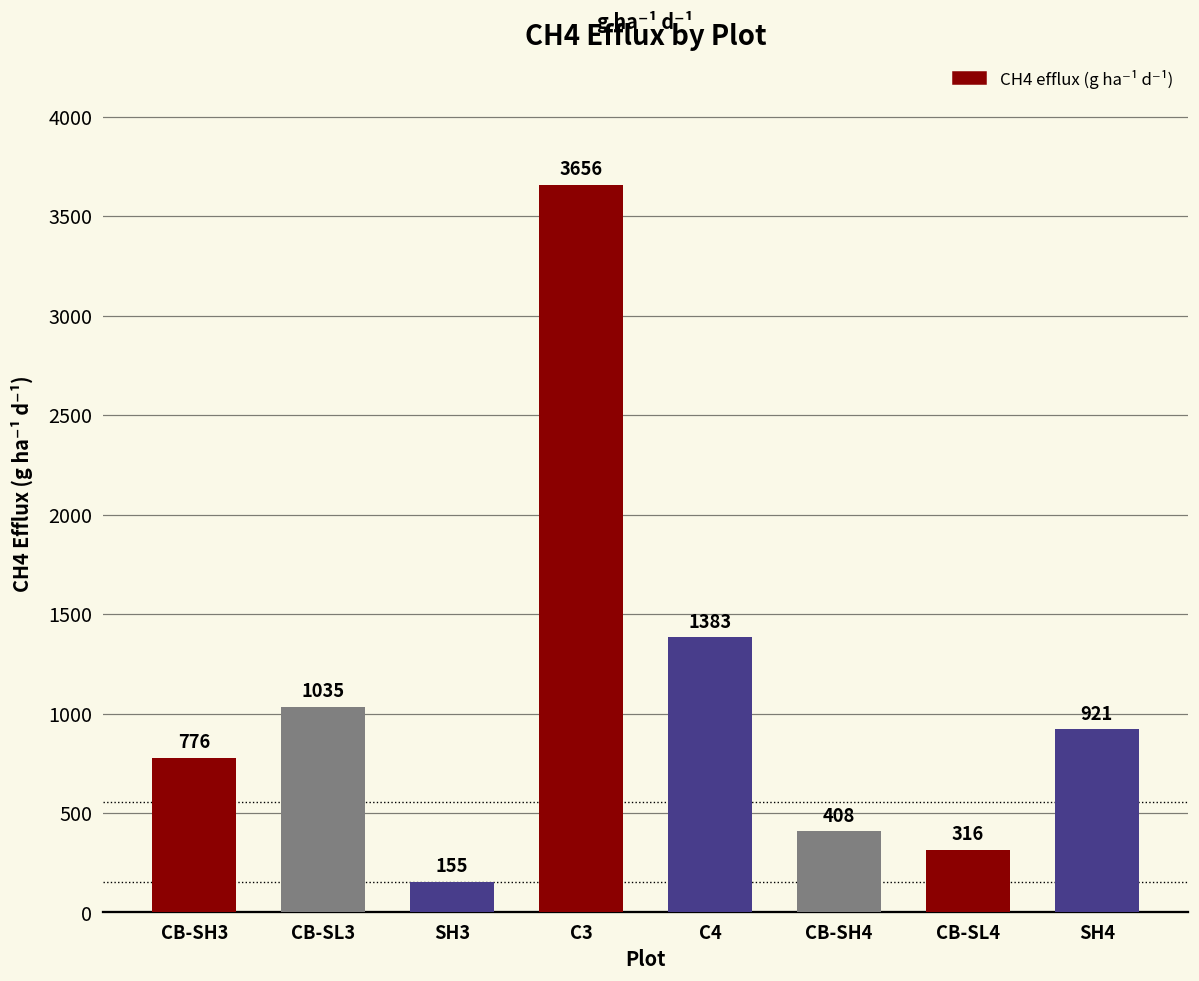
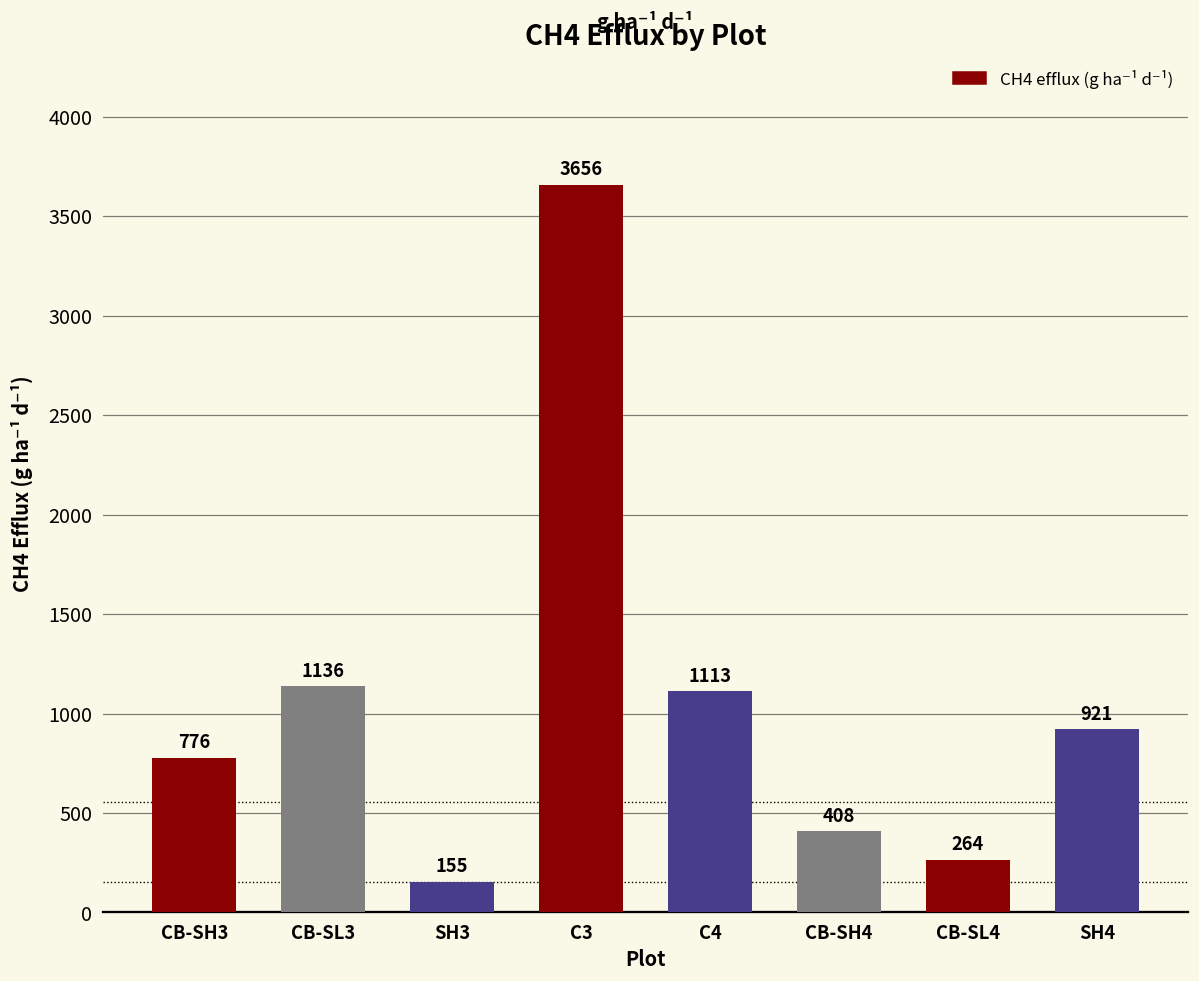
CB-SL3: 1035 -> 1136
C4: 1383 -> 1113
CB-SL4: 316 -> 264
